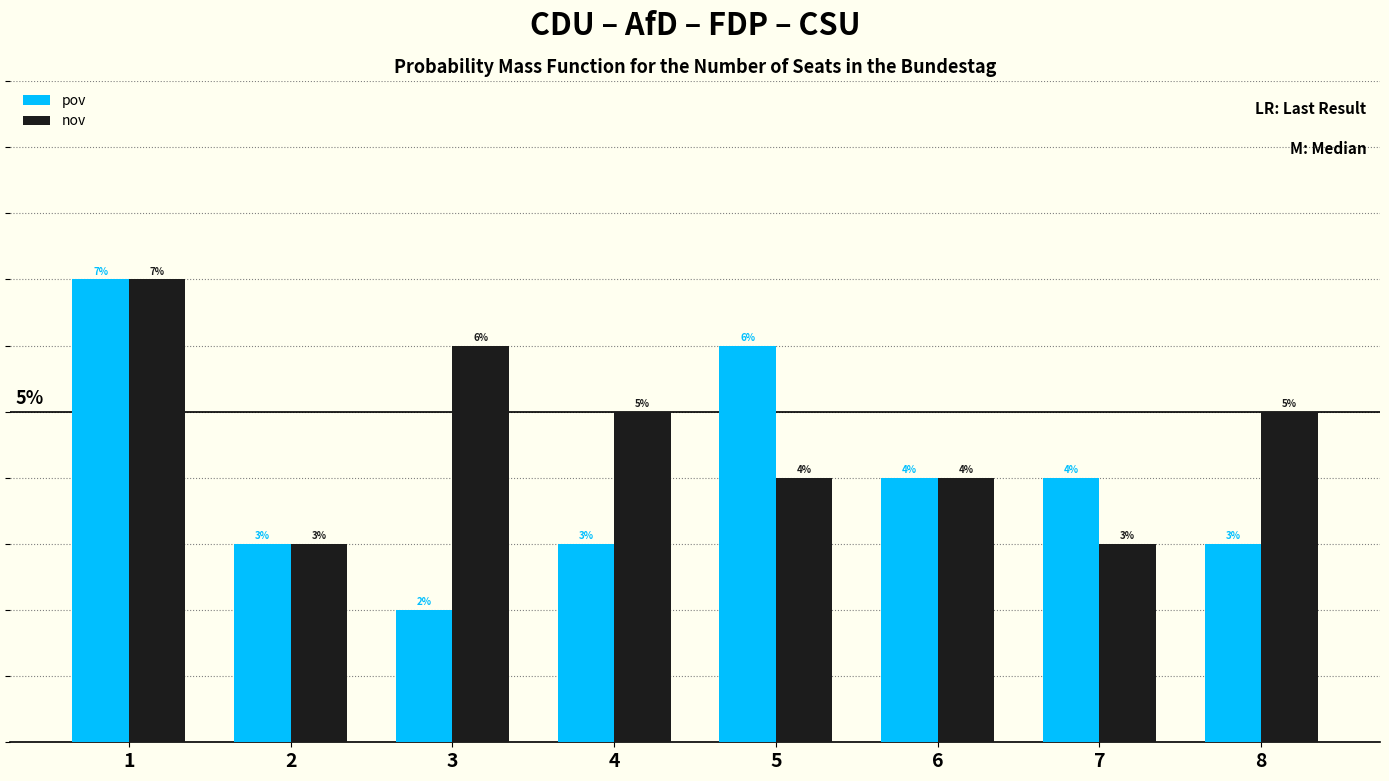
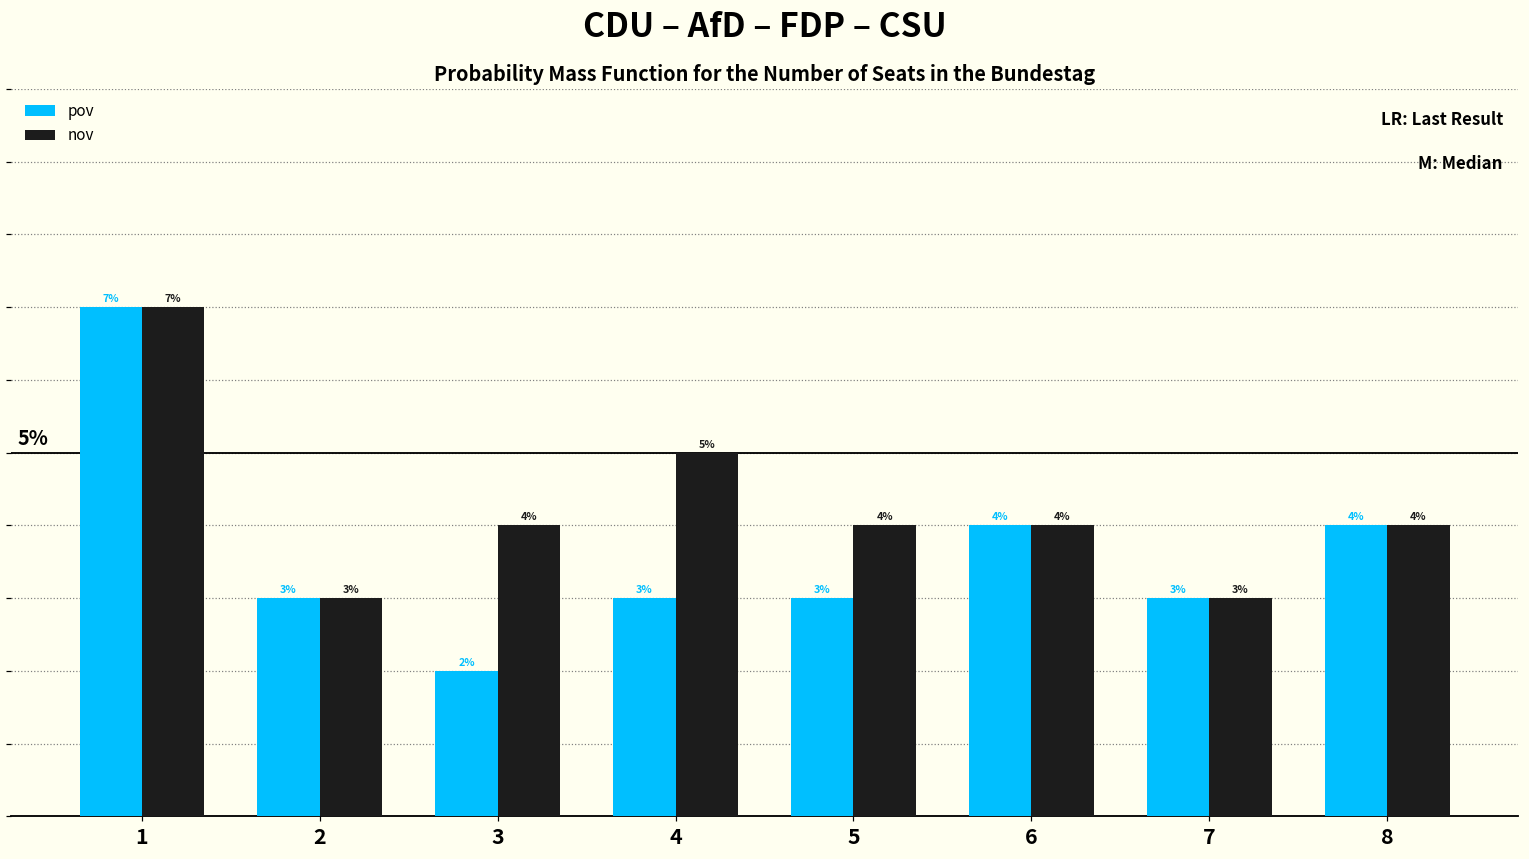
nov, 3: 6% -> 4%
pov, 5: 6% -> 3%
pov, 7: 4% -> 3%
pov, 8: 3% -> 4%
nov, 8: 5% -> 4%
